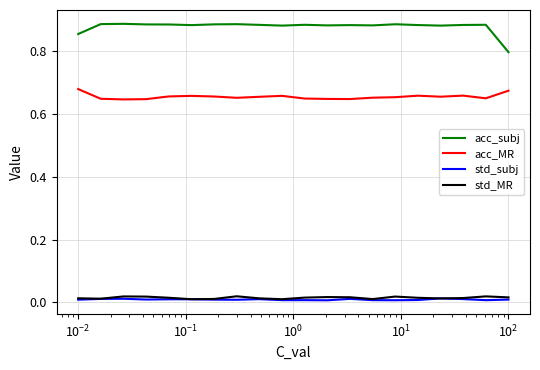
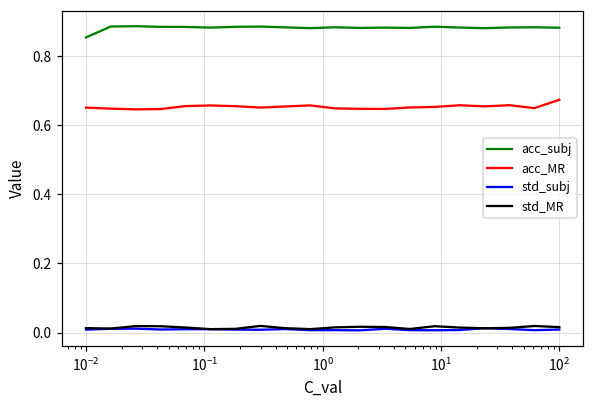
acc_MR, 10^-2: 0.68 -> 0.65
acc_subj, 10^2: 0.80 -> 0.88
